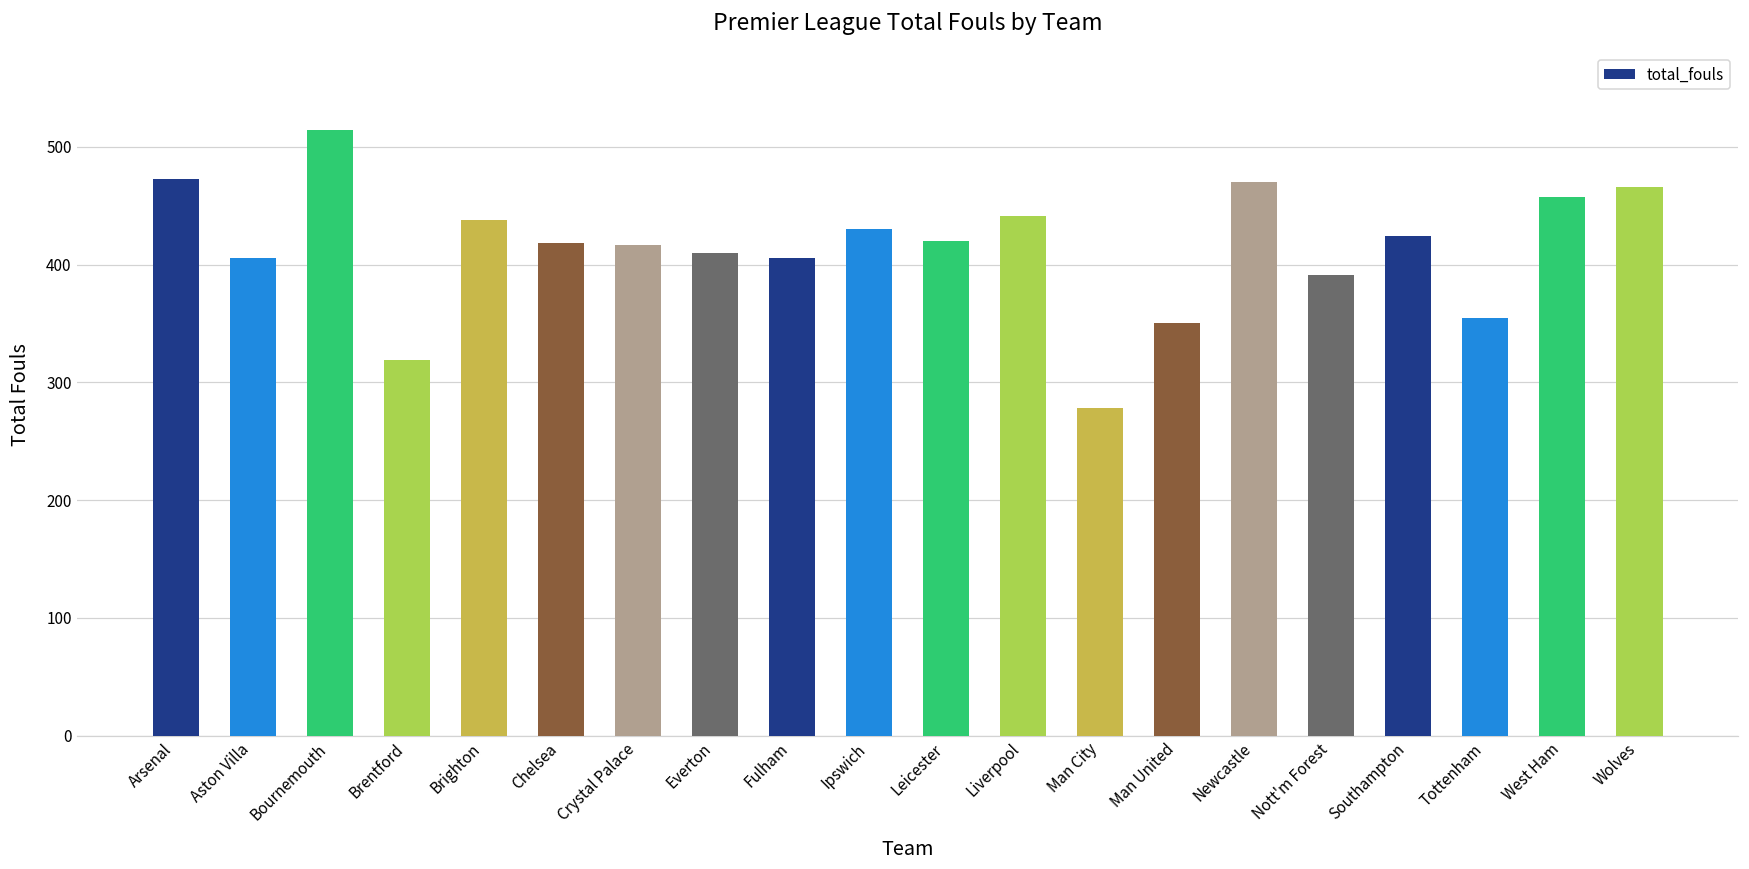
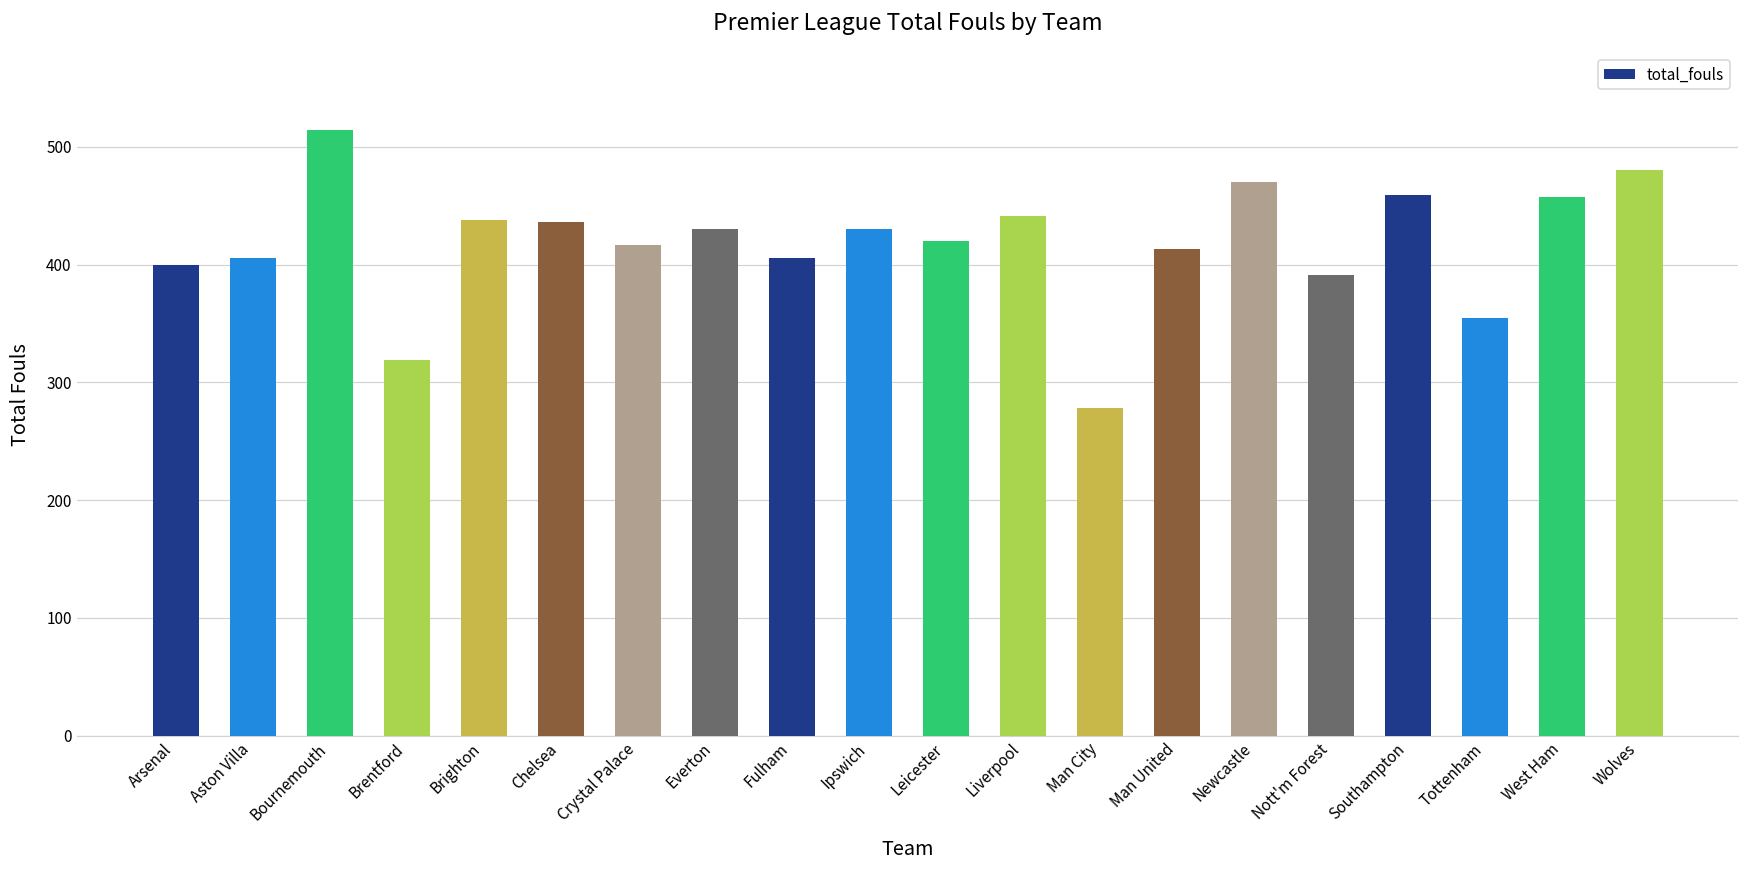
Arsenal: 473 -> 400
Chelsea: 418 -> 436
Everton: 410 -> 430
Man United: 350 -> 413
Southampton: 424 -> 459
Wolves: 466 -> 480
